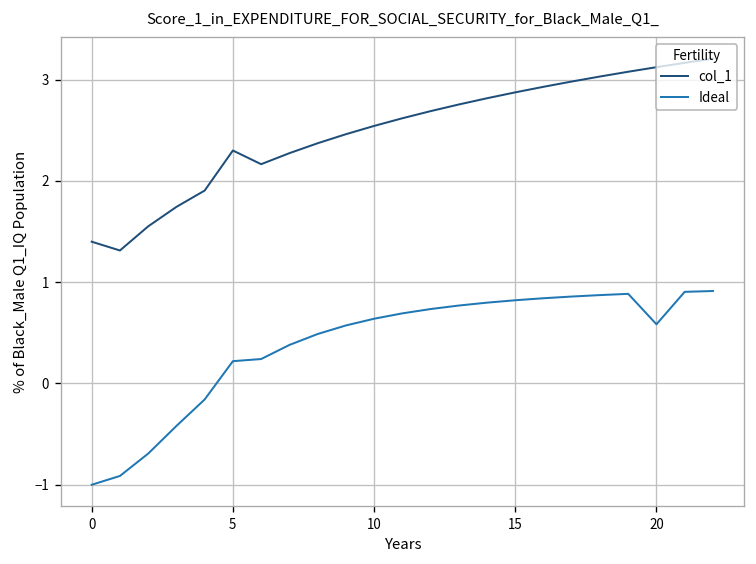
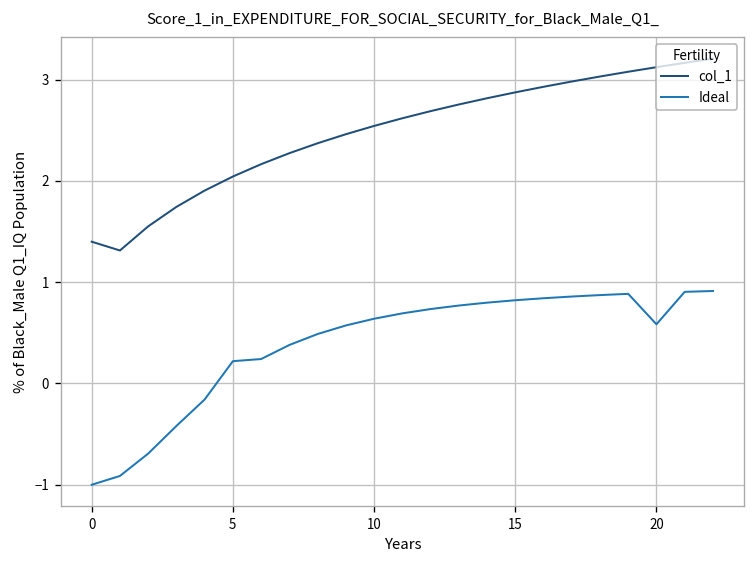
col_1, 5: 2.3 -> 2.0
